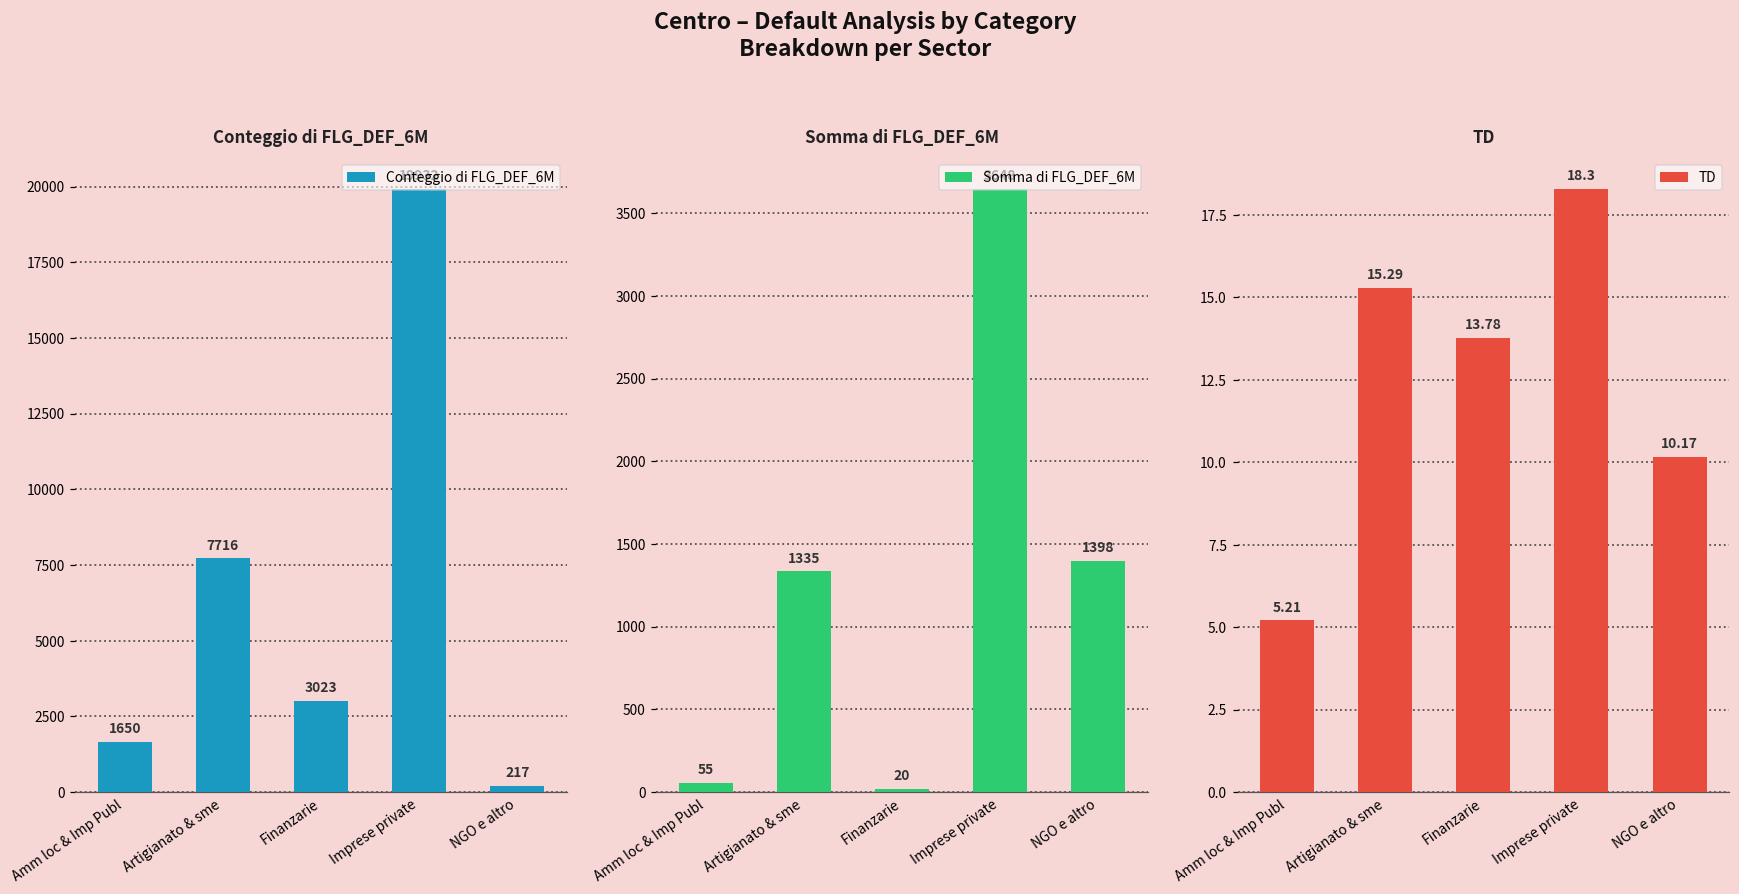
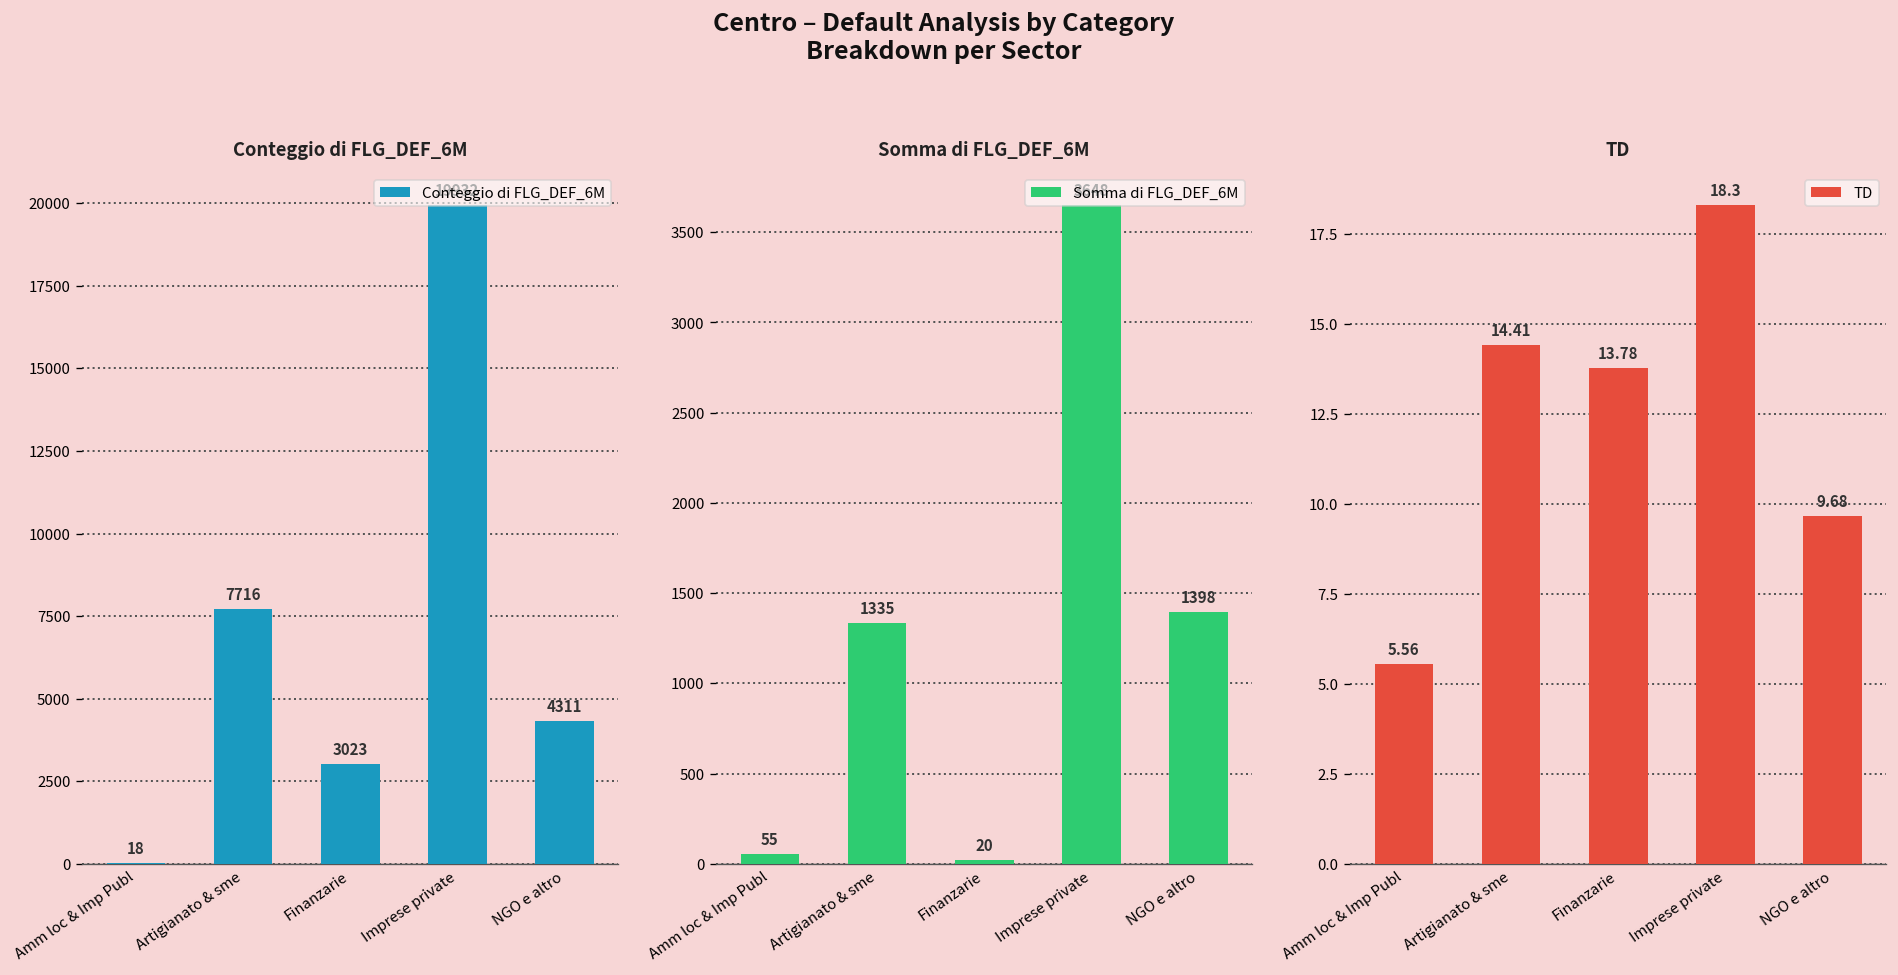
Conteggio di FLG_DEF_6M, Amm loc & Imp Publ: 1650 -> 18
Conteggio di FLG_DEF_6M, NGO e altro: 217 -> 4311
TD, Amm loc & Imp Publ: 5.21 -> 5.56
TD, Artigianato & sme: 15.29 -> 14.41
TD, NGO e altro: 10.17 -> 9.68
